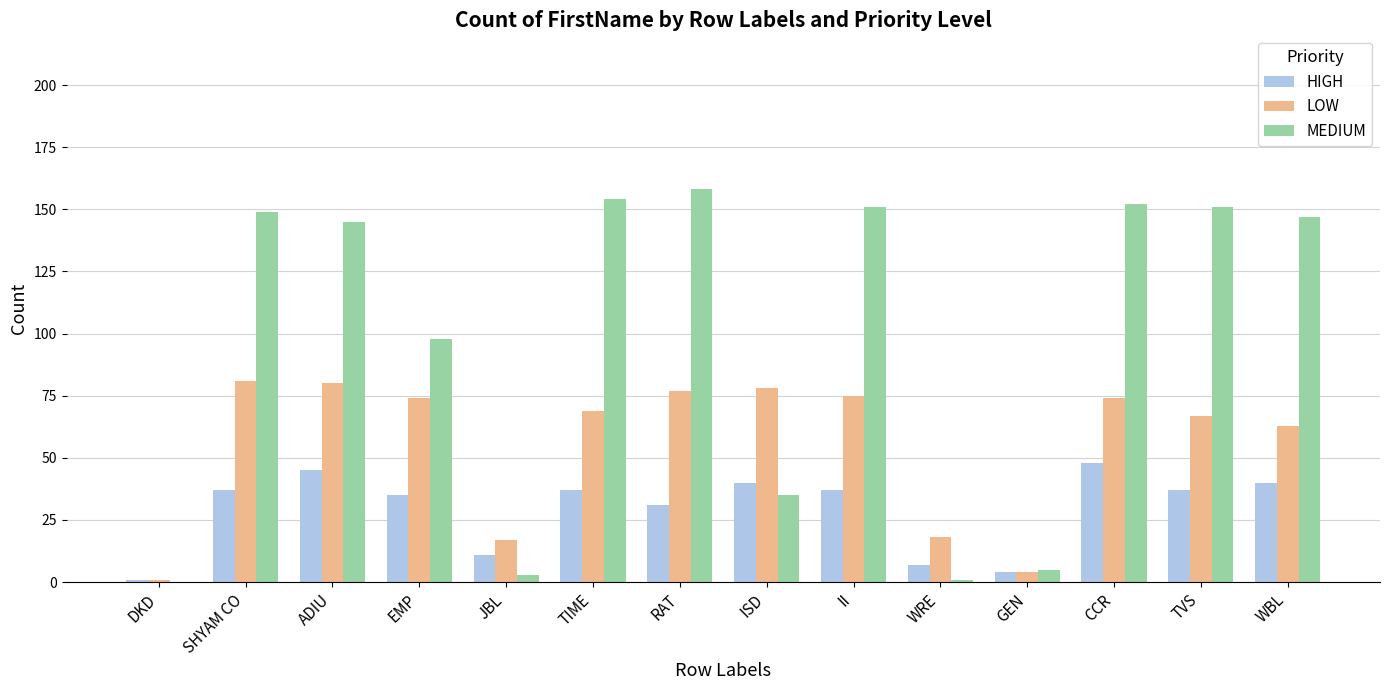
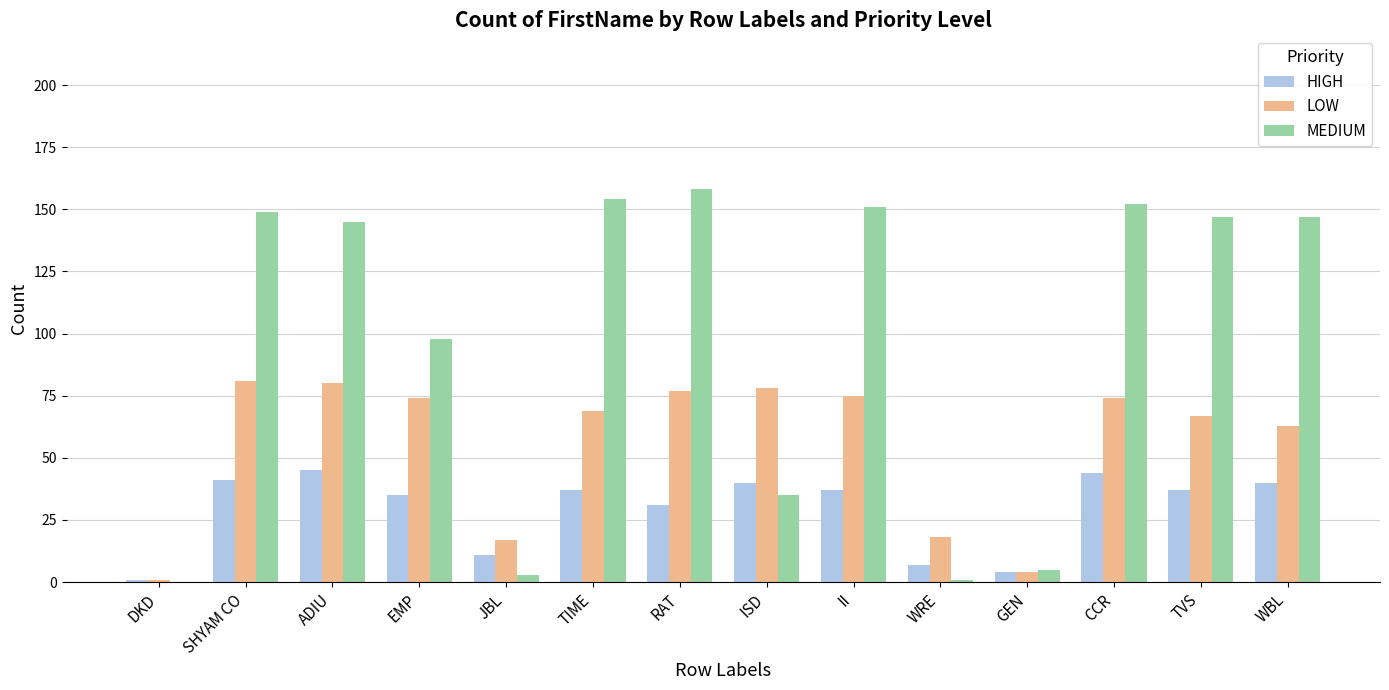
HIGH, SHYAM CO: 37 -> 41
HIGH, CCR: 48 -> 44
MEDIUM, TVS: 151 -> 147
